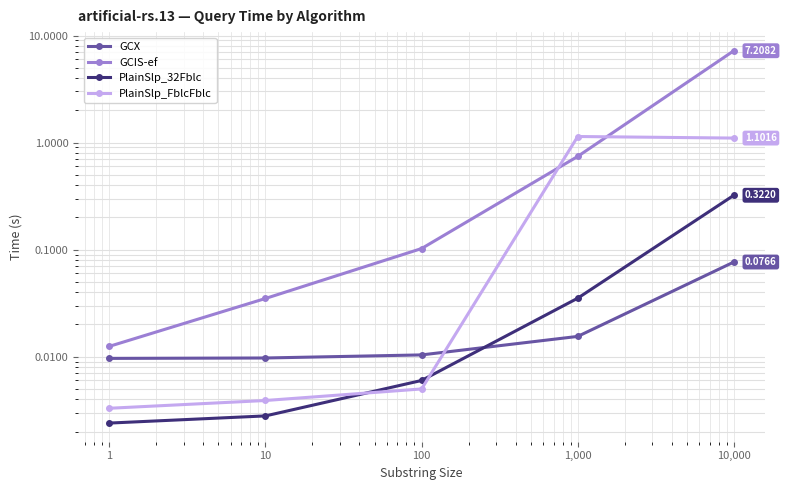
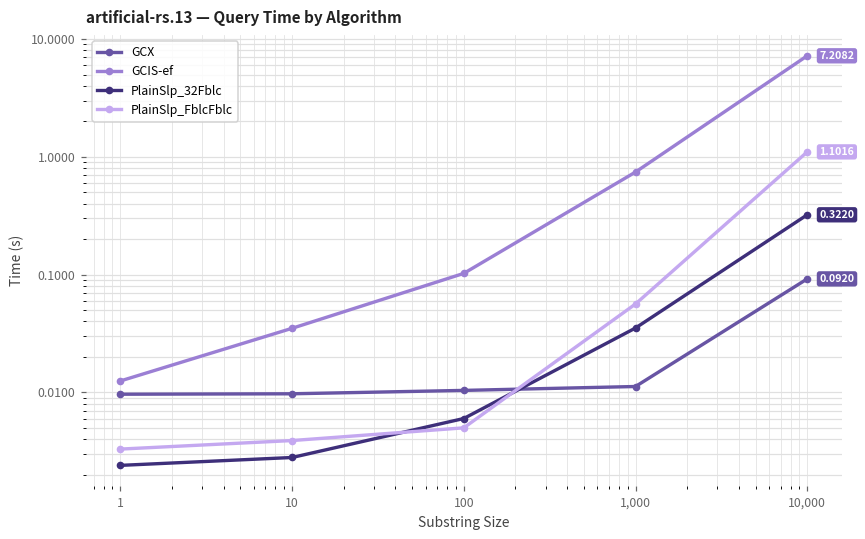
GCX, 1,000: 0.015 -> 0.011
PlainSlp_FblcFblc, 1,000: 1.1 -> 0.06
GCX, 10,000: 0.0766 -> 0.0920
